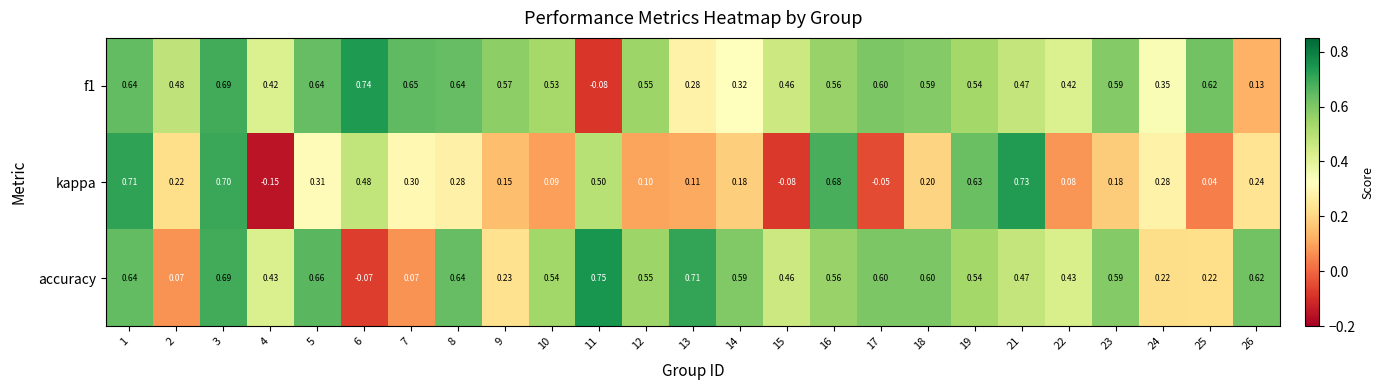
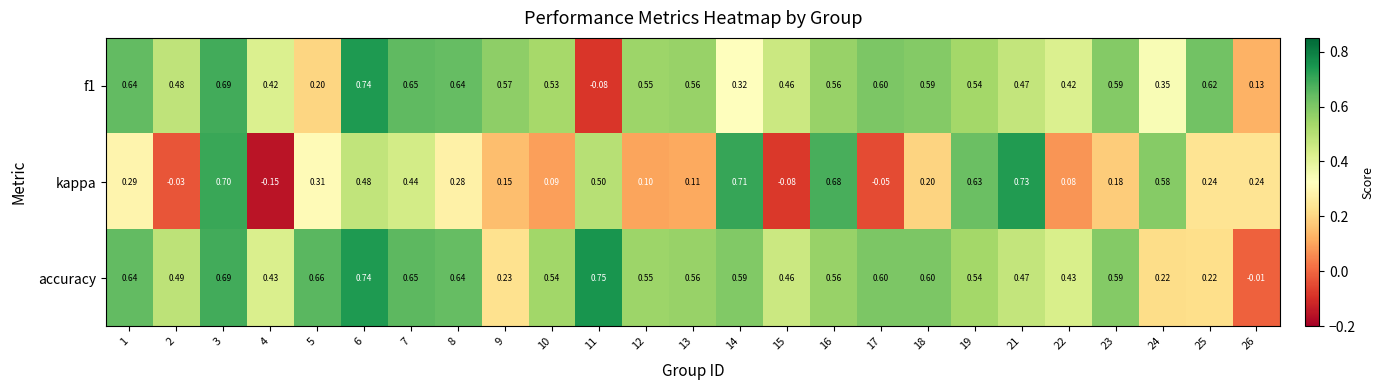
f1, 5: 0.64 -> 0.20
f1, 13: 0.28 -> 0.56
kappa, 1: 0.71 -> 0.29
kappa, 2: 0.22 -> -0.03
kappa, 7: 0.30 -> 0.44
kappa, 14: 0.18 -> 0.71
kappa, 24: 0.28 -> 0.58
kappa, 25: 0.04 -> 0.24
accuracy, 2: 0.07 -> 0.49
accuracy, 6: -0.07 -> 0.74
accuracy, 7: 0.07 -> 0.65
accuracy, 13: 0.71 -> 0.56
accuracy, 26: 0.62 -> -0.01
